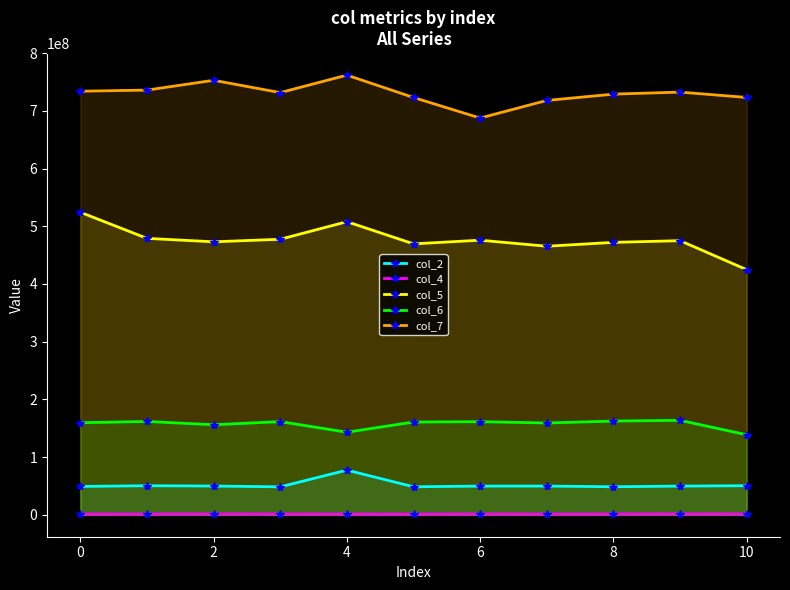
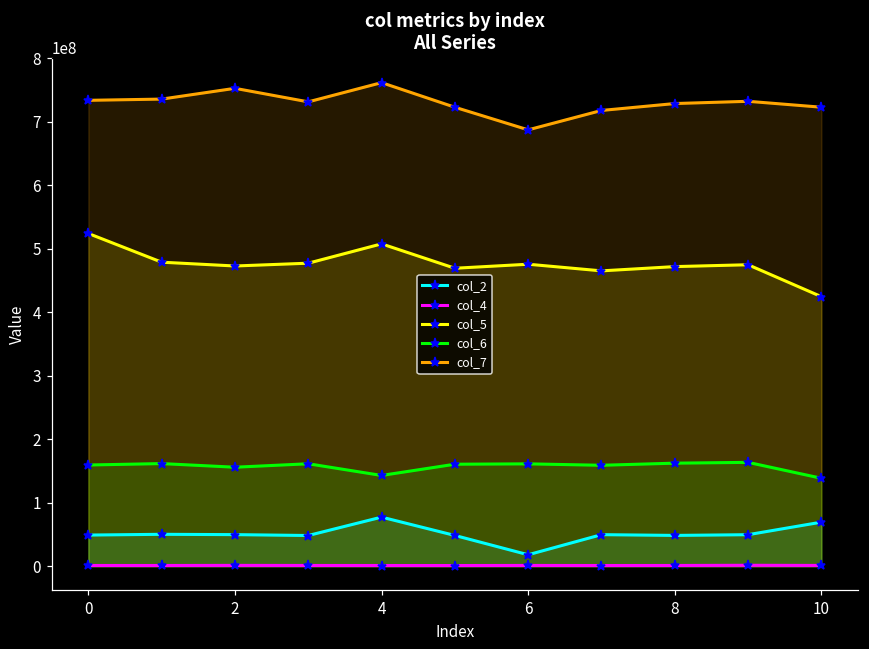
col_2, 6: 50000000 -> 20000000
col_2, 10: 50000000 -> 70000000
